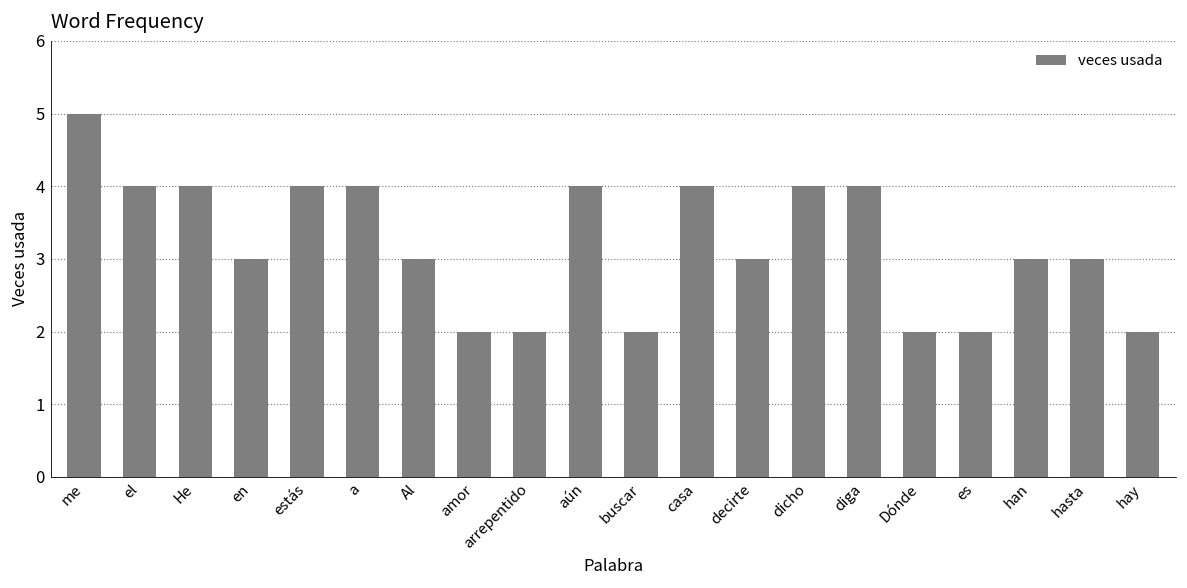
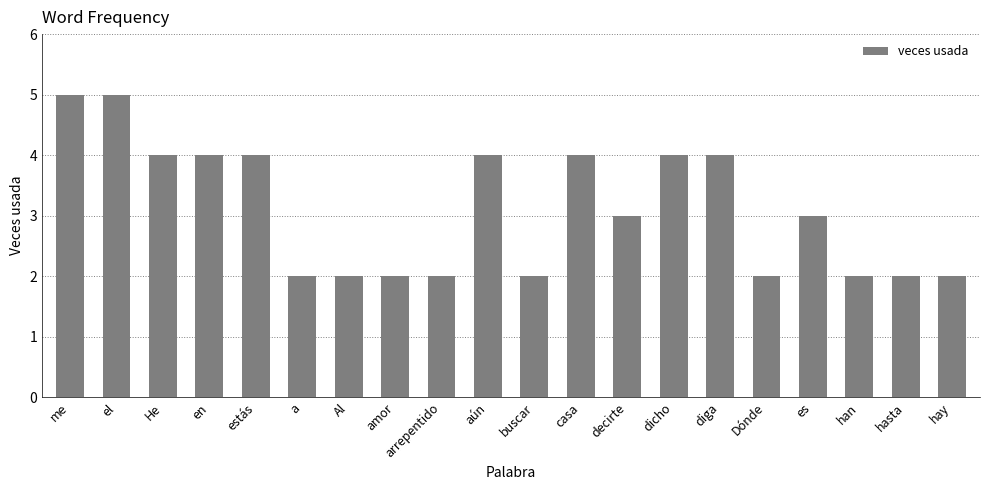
el: 4 -> 5
en: 3 -> 4
a: 4 -> 2
Al: 3 -> 2
es: 2 -> 3
han: 3 -> 2
hasta: 3 -> 2
